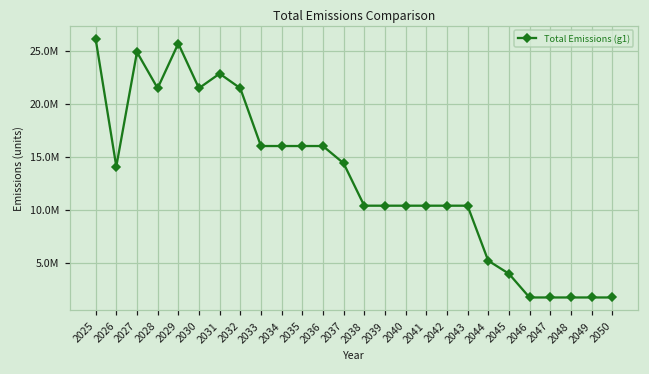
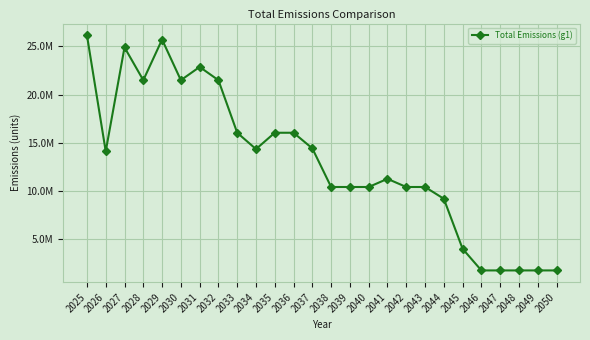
2034: 16000000 -> 14000000
2041: 10000000 -> 11000000
2044: 5000000 -> 9000000
